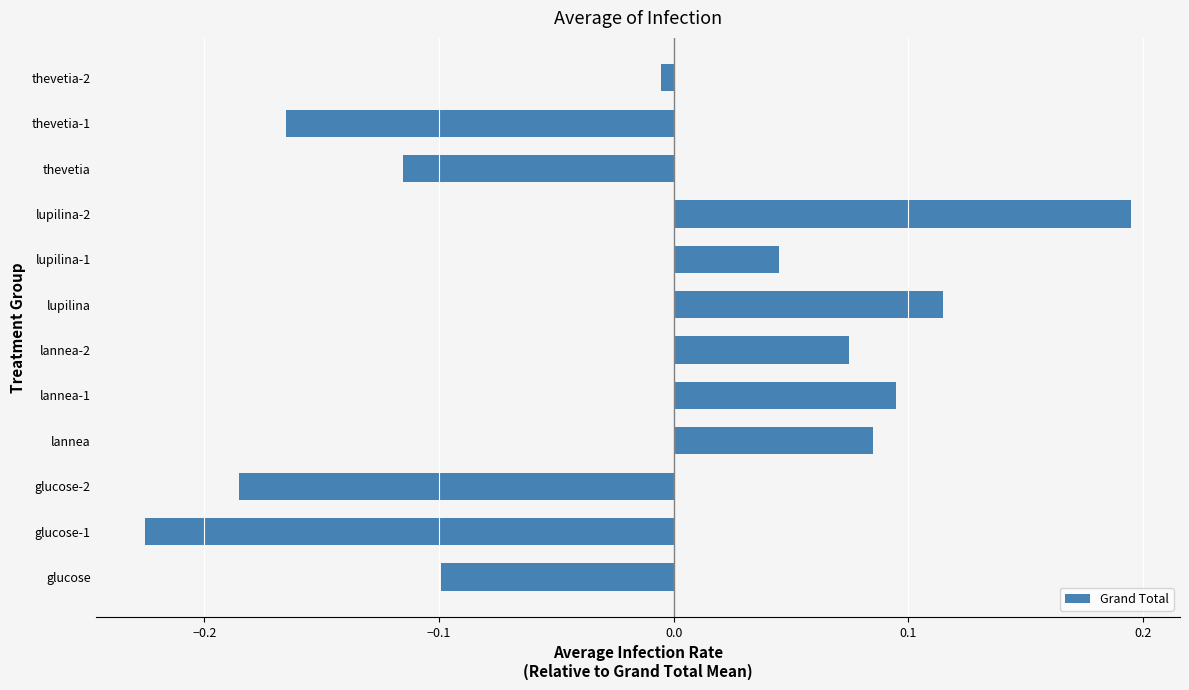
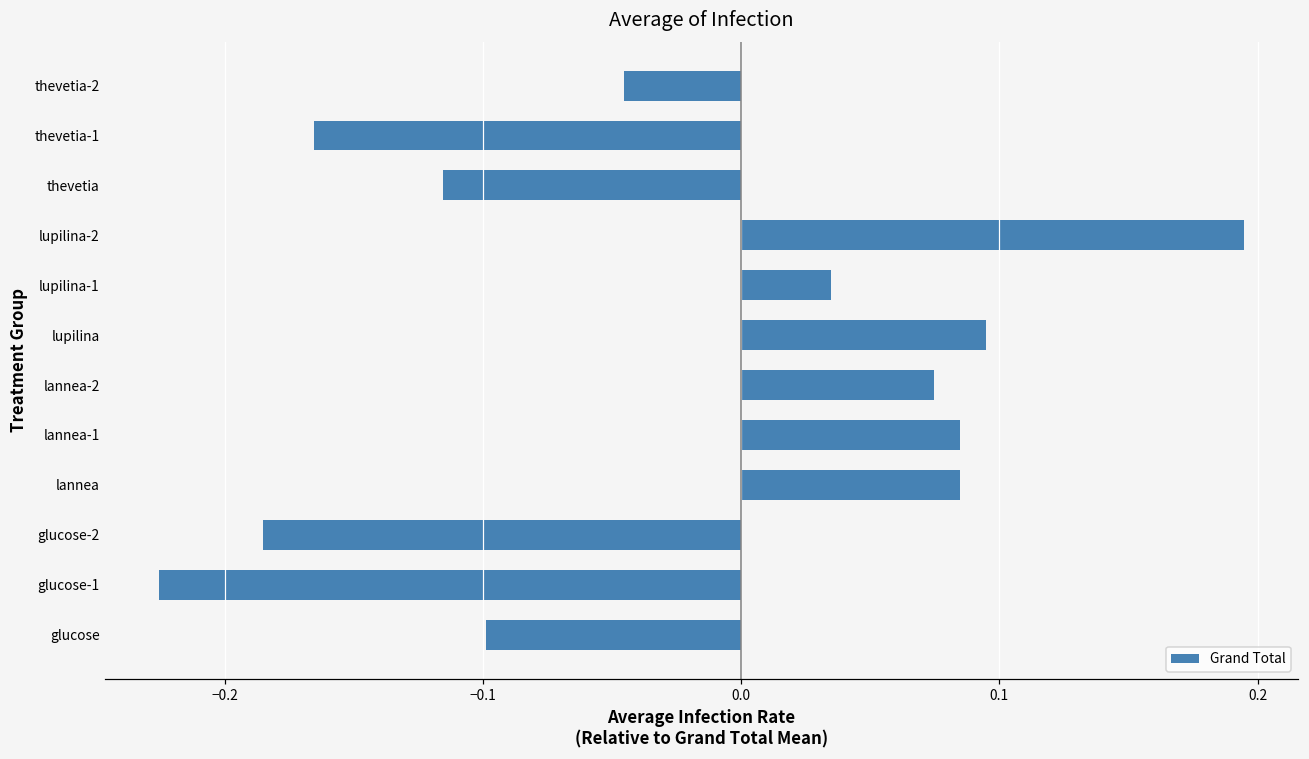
thevetia-2: -0.005 -> -0.045
lupilina-1: 0.045 -> 0.035
lupilina: 0.115 -> 0.095
lannea-1: 0.095 -> 0.085
